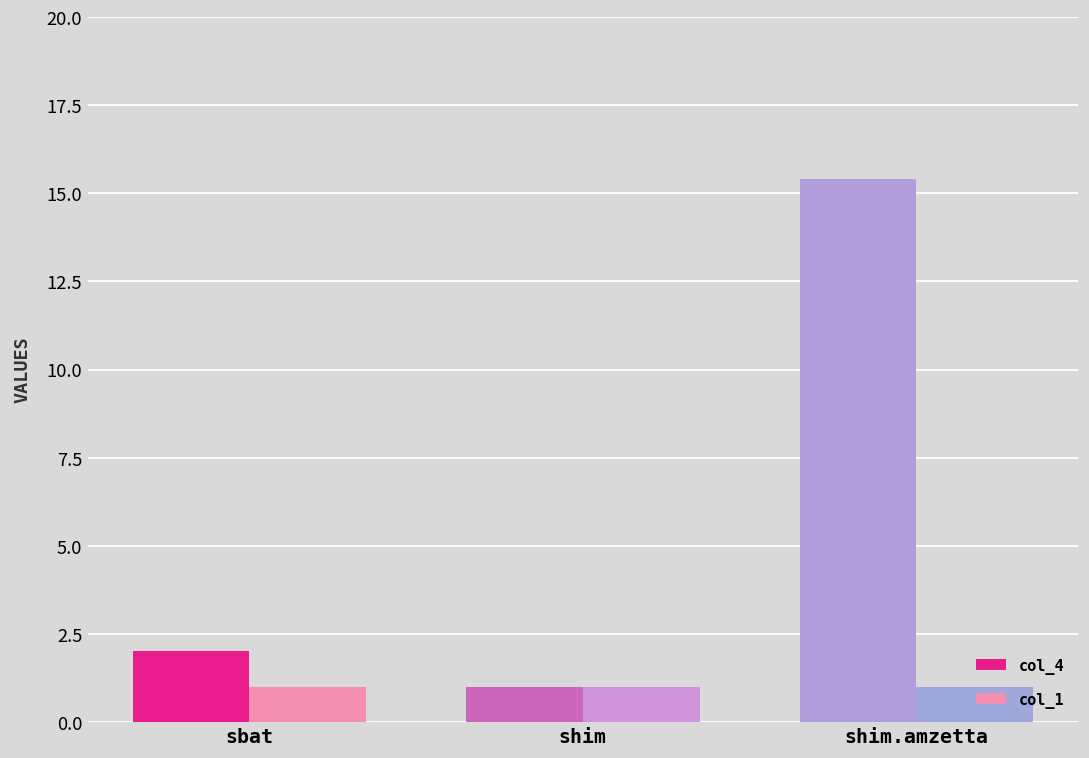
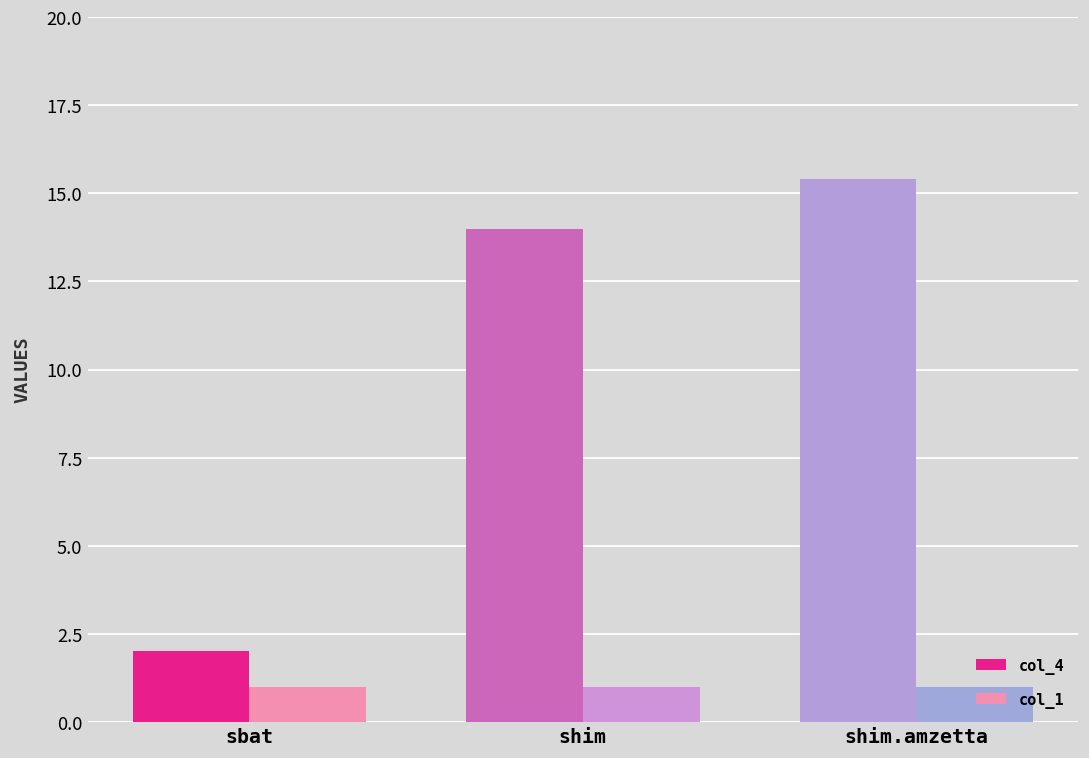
col_4, shim: 1 -> 14
